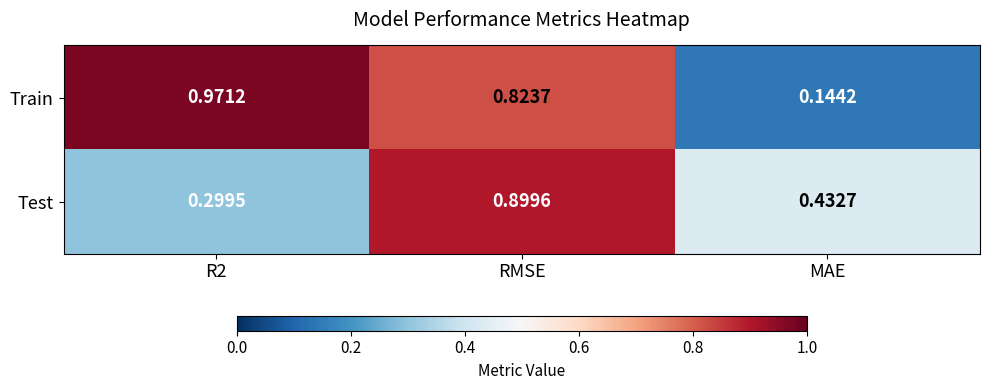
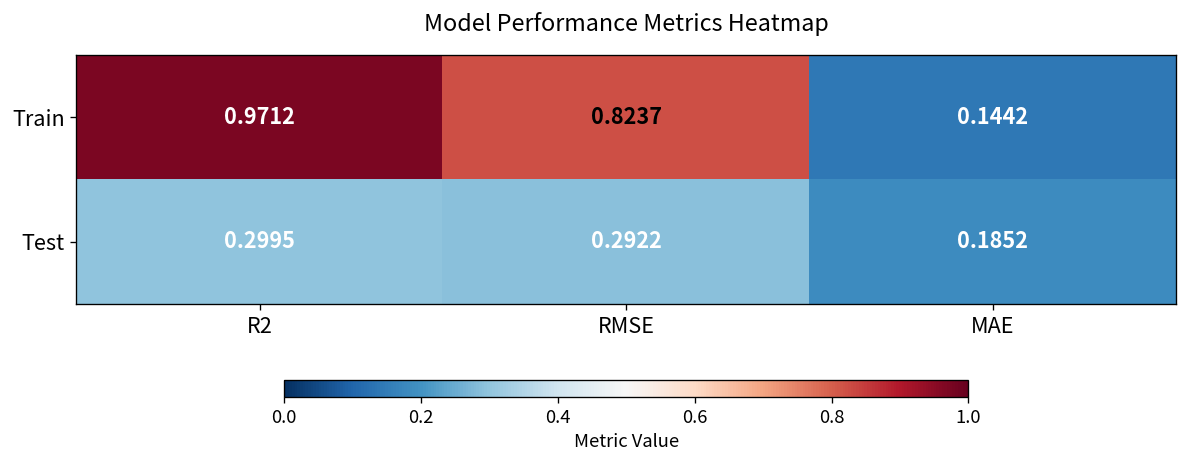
Test, RMSE: 0.8996 -> 0.2922
Test, MAE: 0.4327 -> 0.1852
